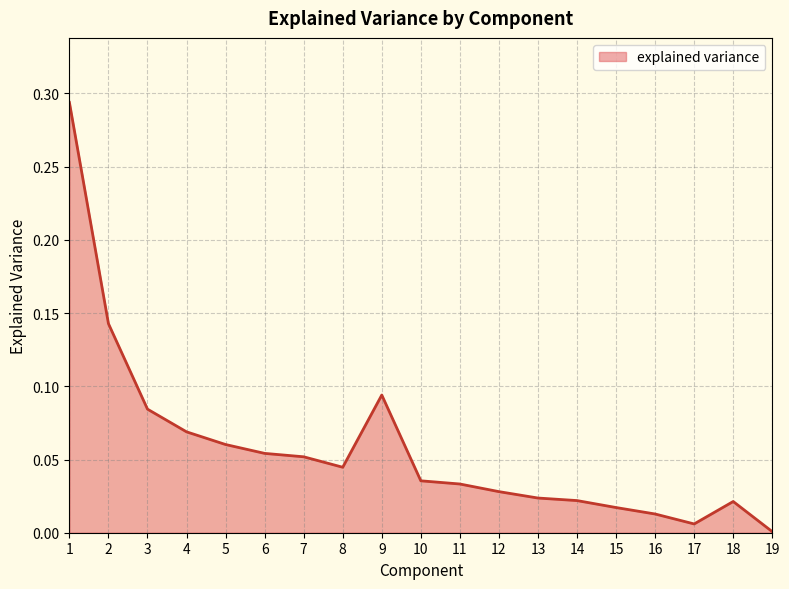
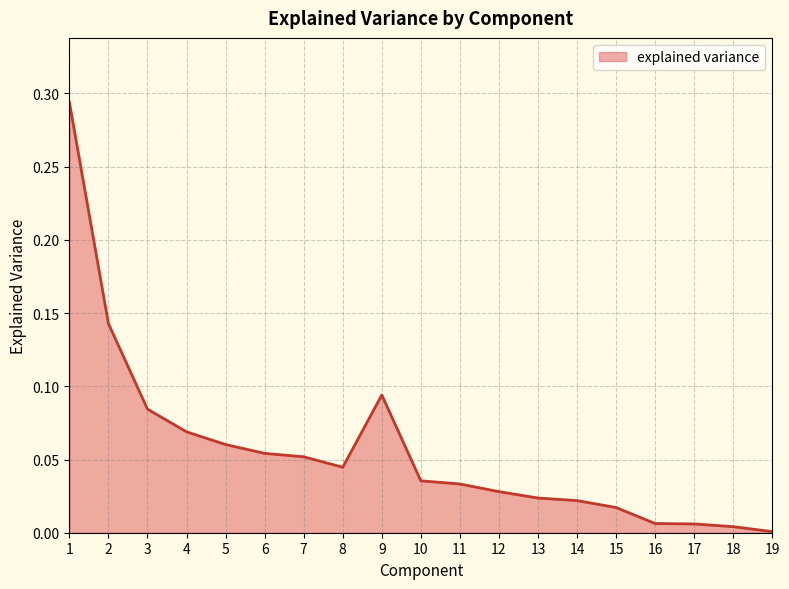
16: 0.013 -> 0.006
18: 0.021 -> 0.004
